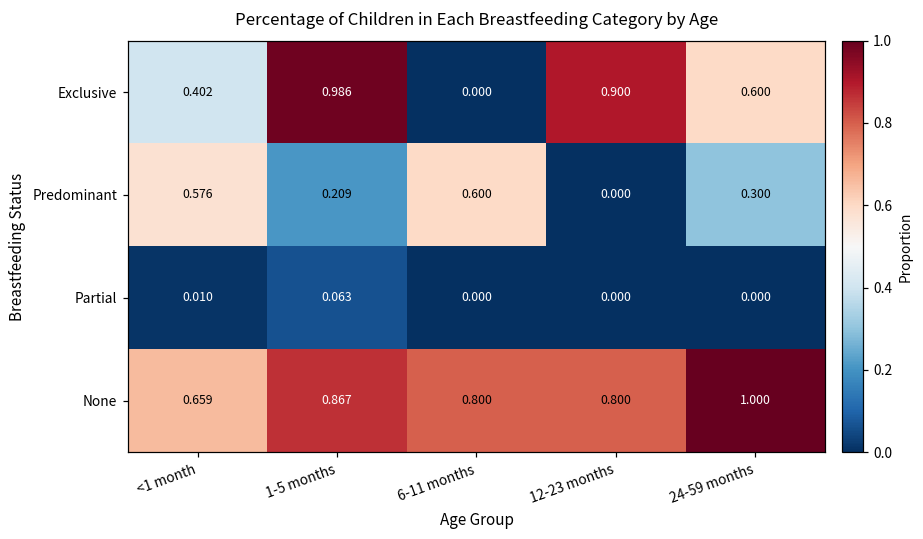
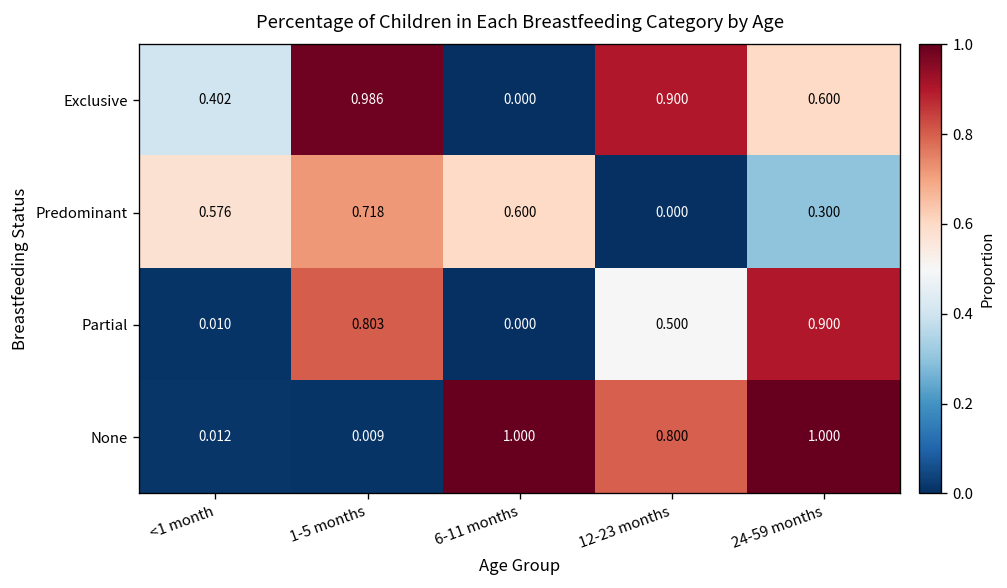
Predominant, 1-5 months: 0.209 -> 0.718
Partial, 1-5 months: 0.063 -> 0.803
Partial, 12-23 months: 0.000 -> 0.500
Partial, 24-59 months: 0.000 -> 0.900
None, <1 month: 0.659 -> 0.012
None, 1-5 months: 0.867 -> 0.009
None, 6-11 months: 0.800 -> 1.000
